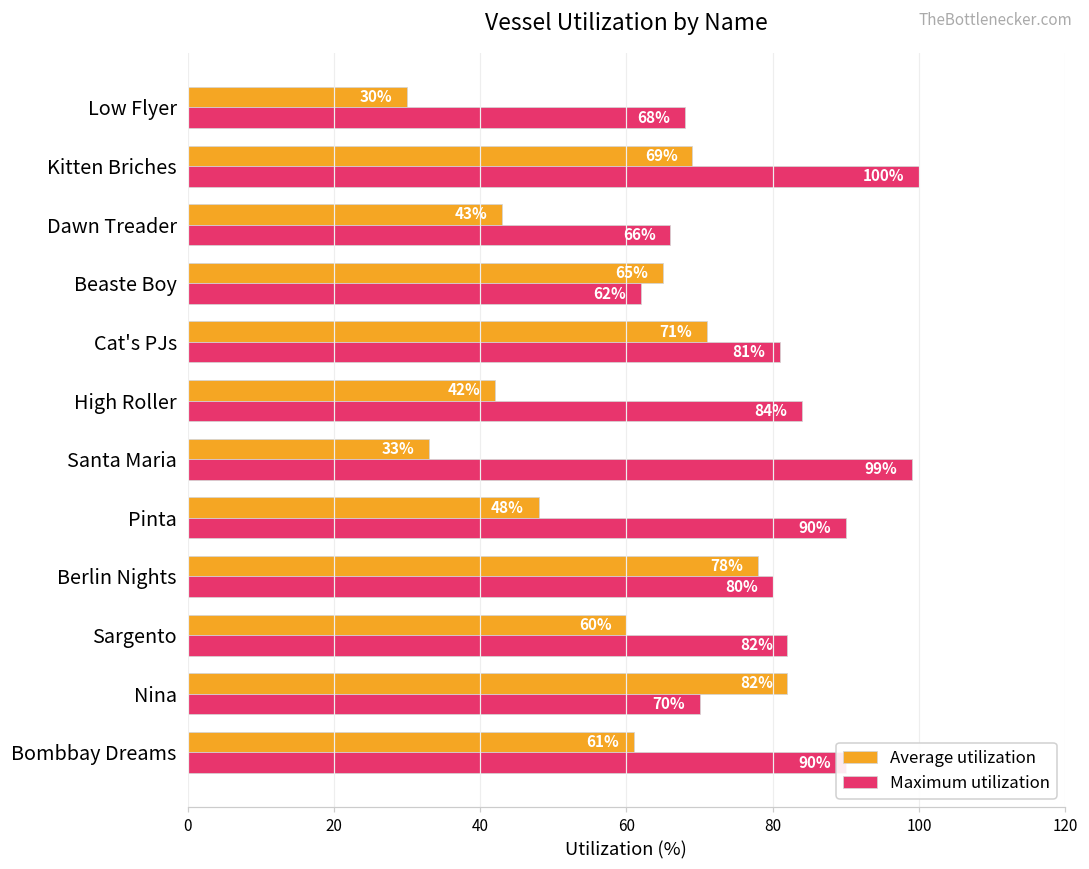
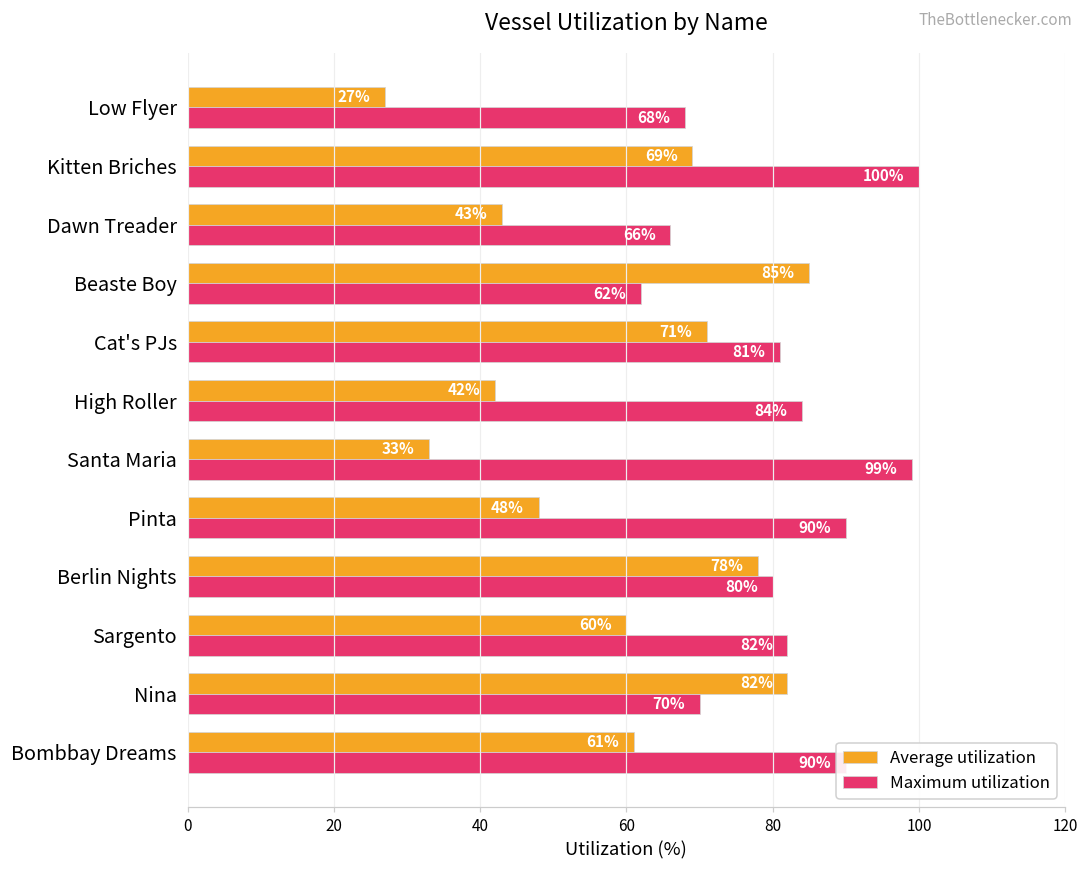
Average utilization, Low Flyer: 30% -> 27%
Average utilization, Beaste Boy: 65% -> 85%
